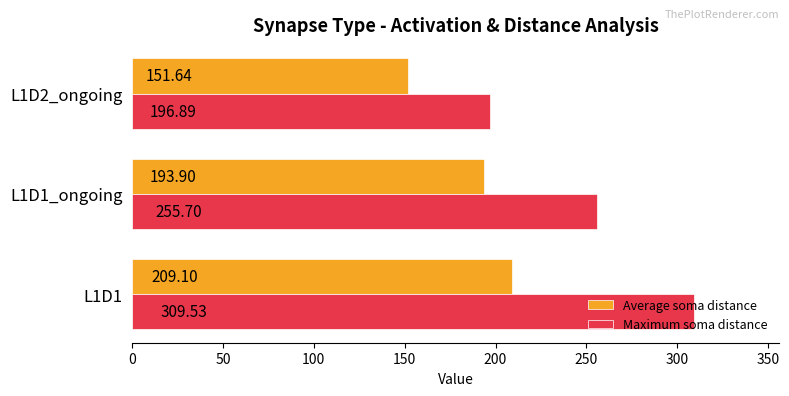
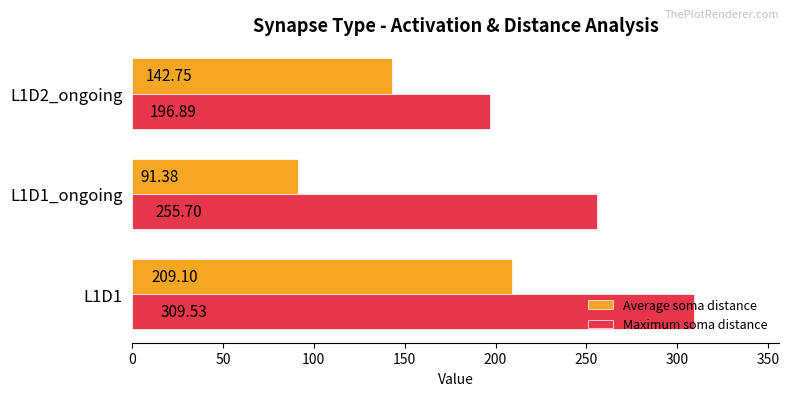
Average soma distance, L1D2_ongoing: 151.64 -> 142.75
Average soma distance, L1D1_ongoing: 193.90 -> 91.38
